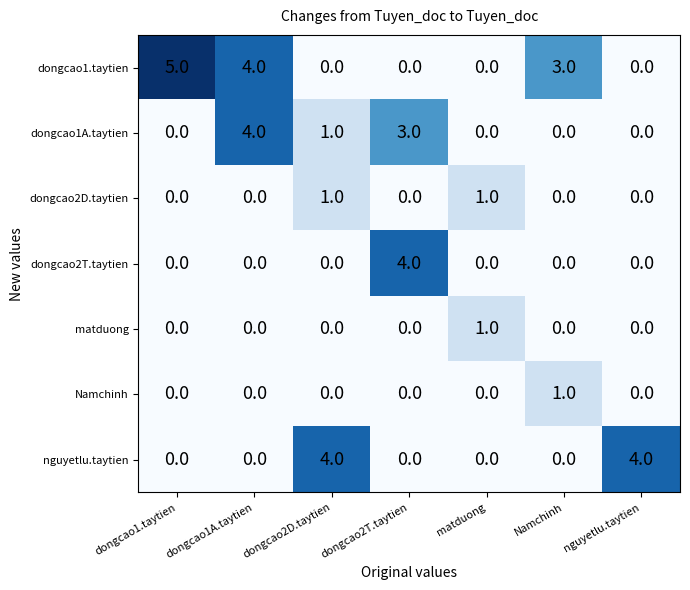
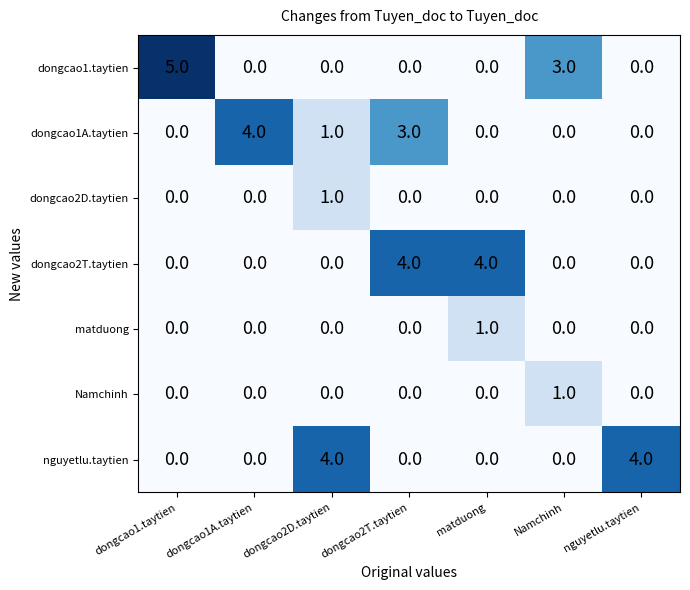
dongcao1.taytien, dongcao1A.taytien: 4.0 -> 0.0
dongcao2D.taytien, matduong: 1.0 -> 0.0
dongcao2T.taytien, matduong: 0.0 -> 4.0
